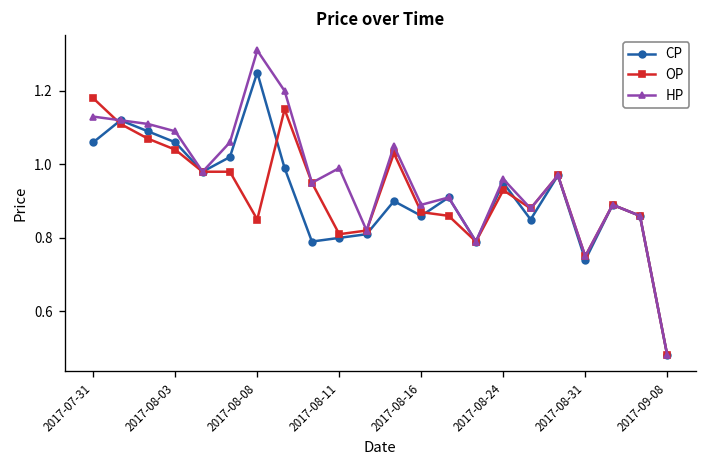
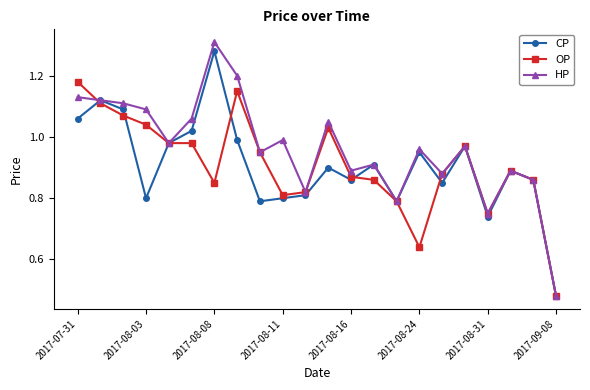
CP, 2017-08-03: 1.06 -> 0.80
CP, 2017-08-08: 1.25 -> 1.28
OP, 2017-08-24: 0.93 -> 0.64
